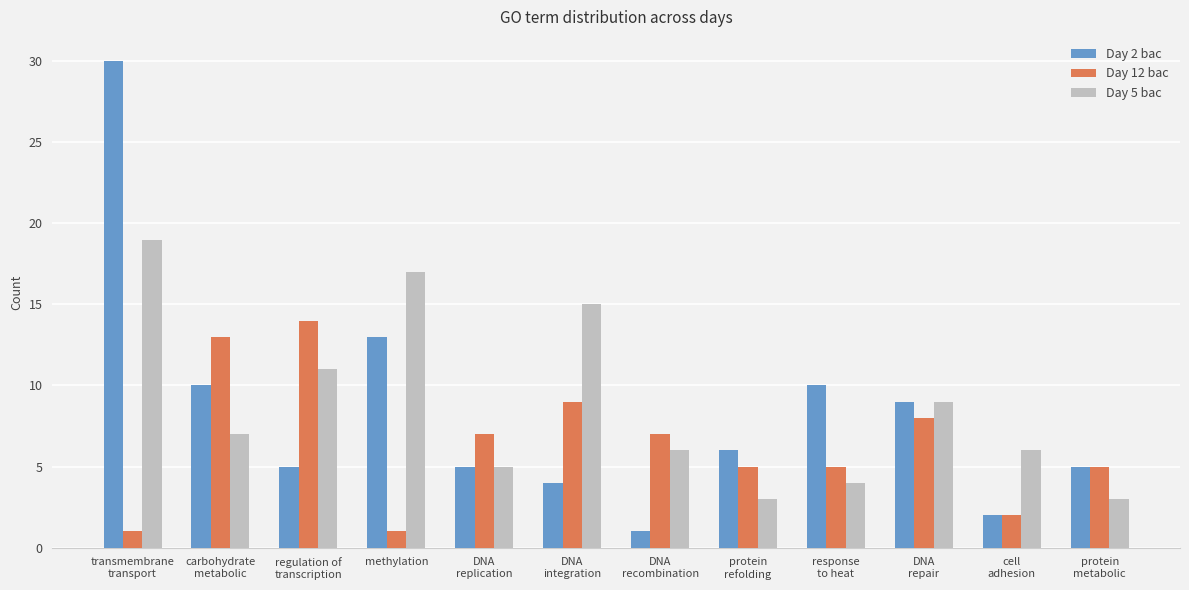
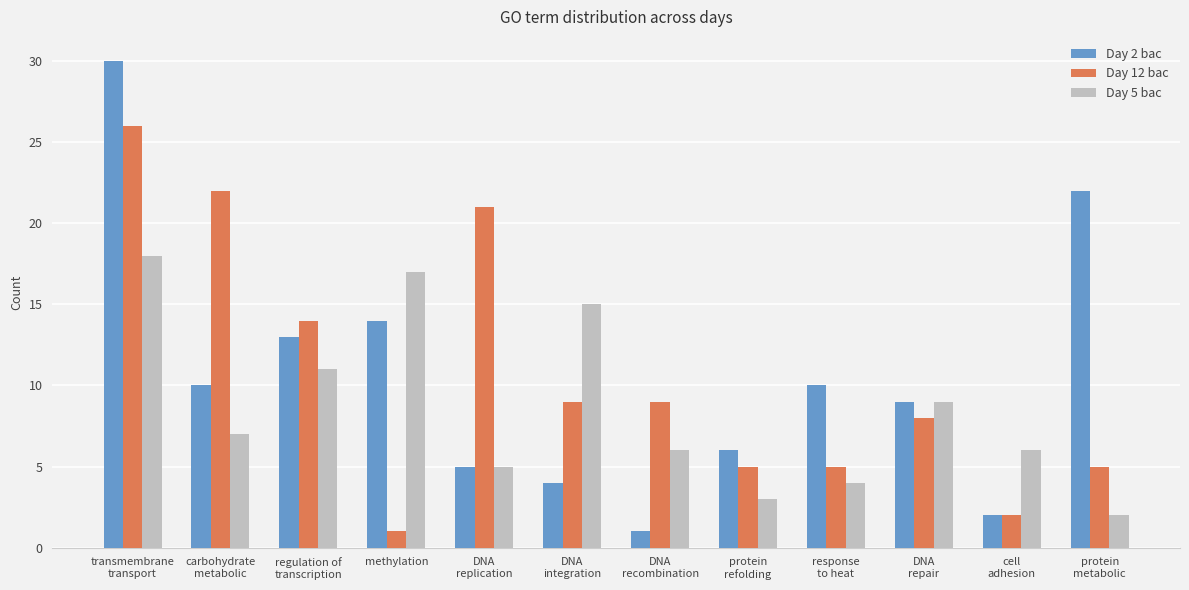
Day 12 bac, transmembrane transport: 1 -> 26
Day 5 bac, transmembrane transport: 19 -> 18
Day 12 bac, carbohydrate metabolic: 13 -> 22
Day 2 bac, regulation of transcription: 5 -> 13
Day 2 bac, methylation: 13 -> 14
Day 12 bac, DNA replication: 7 -> 21
Day 12 bac, DNA recombination: 7 -> 9
Day 2 bac, protein metabolic: 5 -> 22
Day 5 bac, protein metabolic: 3 -> 2
